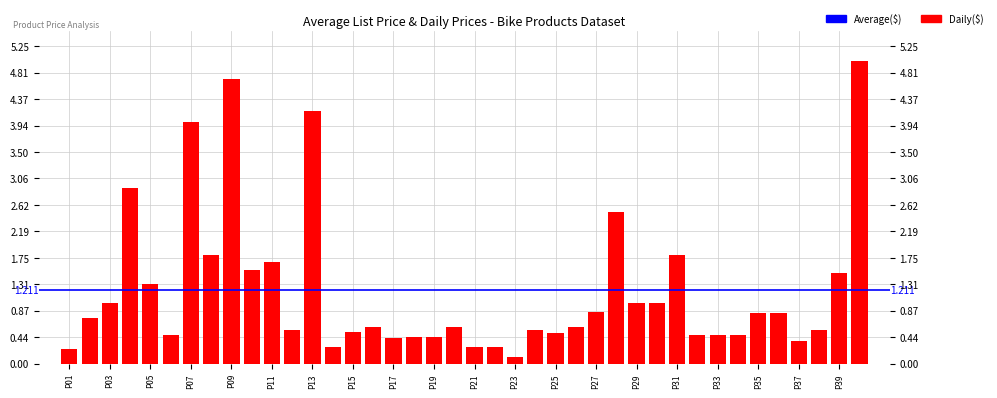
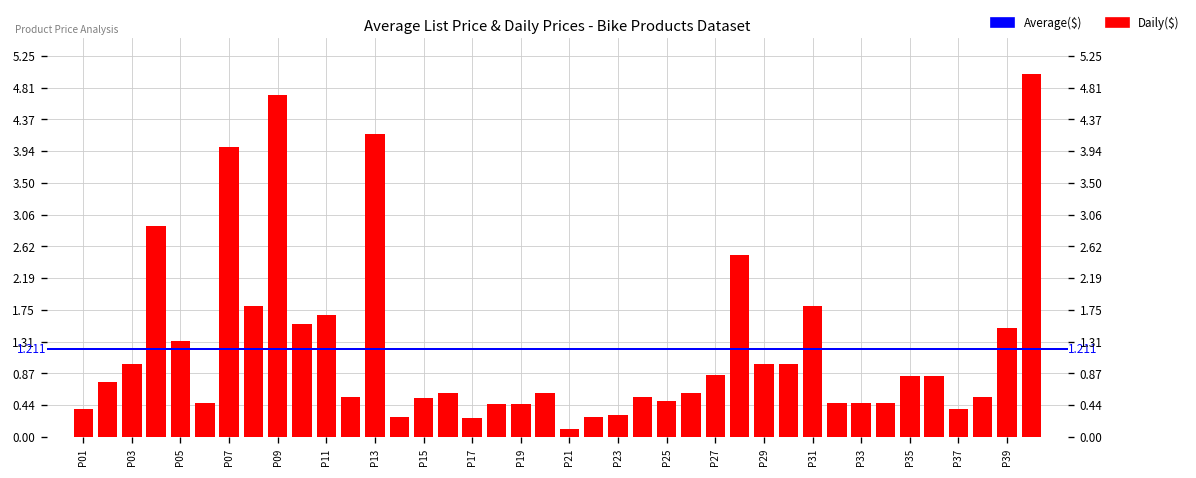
P01: 0.2 -> 0.4
P17: 0.4 -> 0.3
P21: 0.3 -> 0.1
P23: 0.1 -> 0.3
